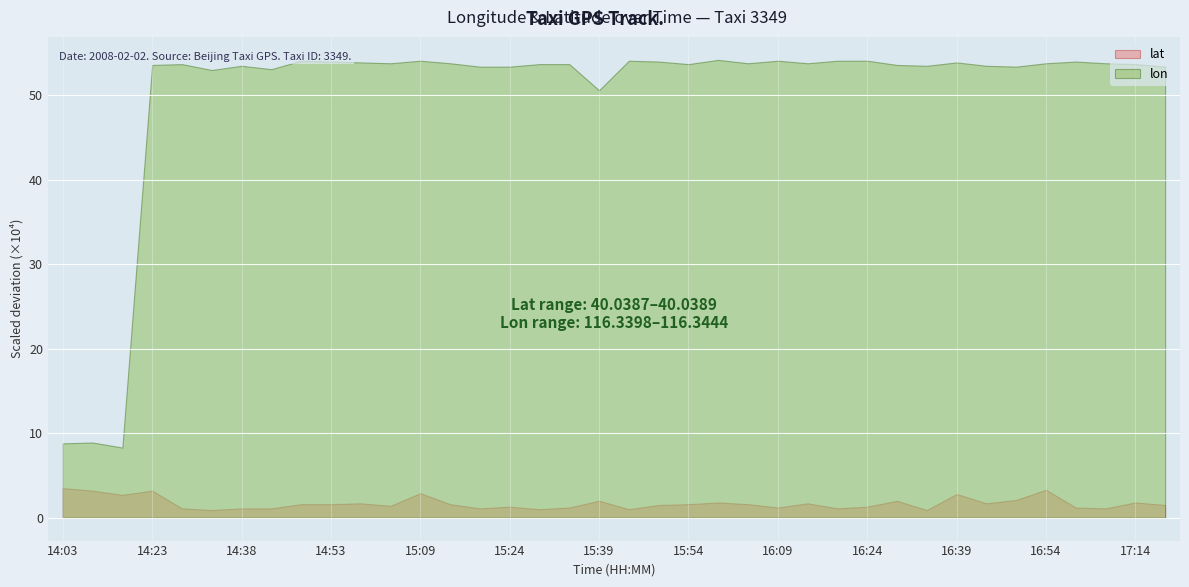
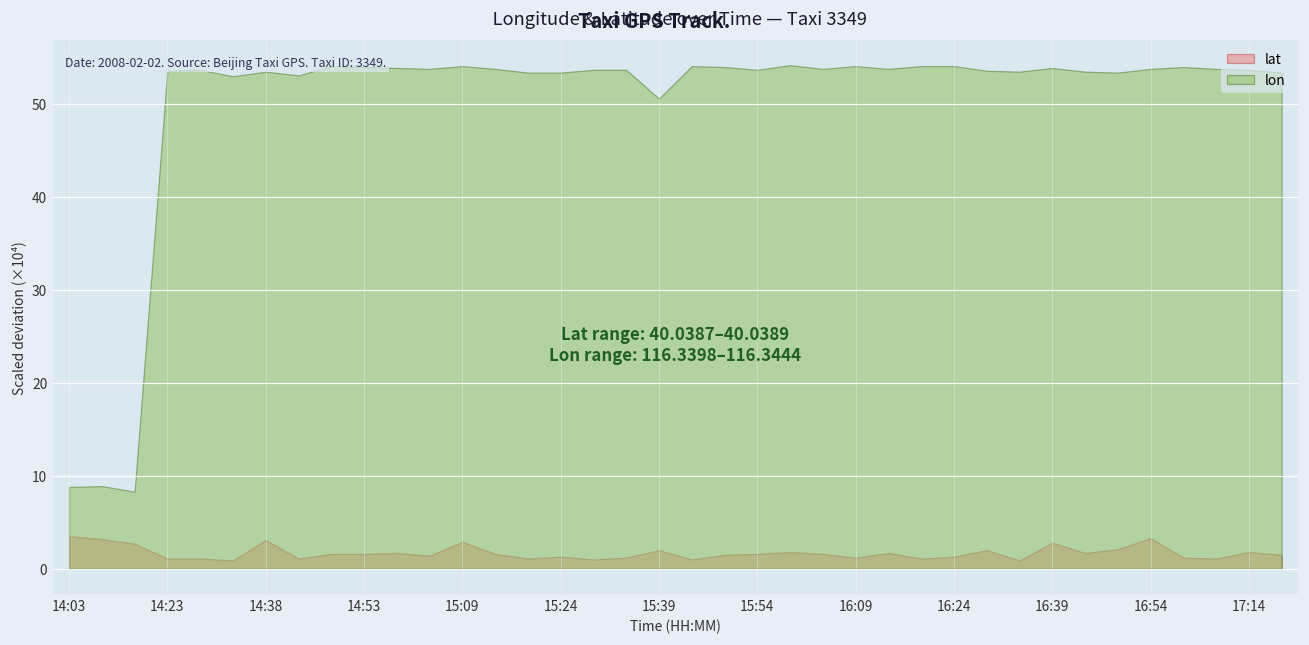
lat, 14:23: 3 -> 1
lat, 14:38: 1 -> 3
